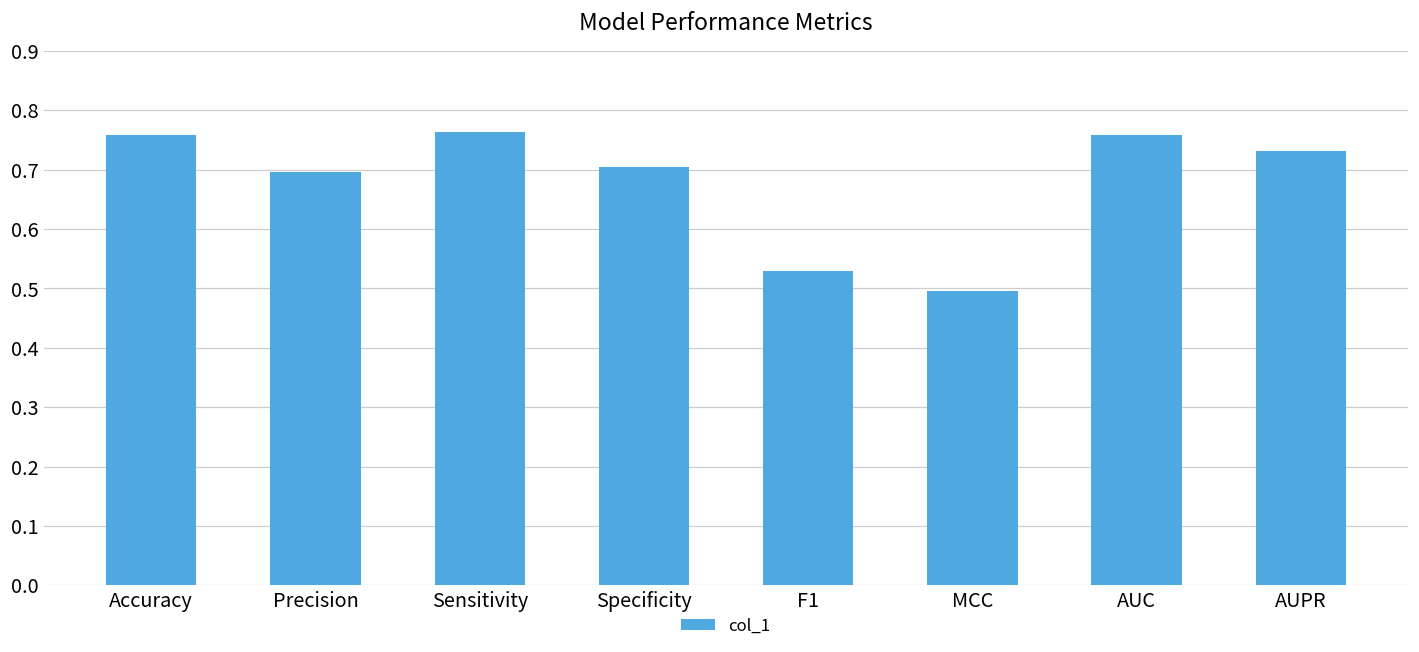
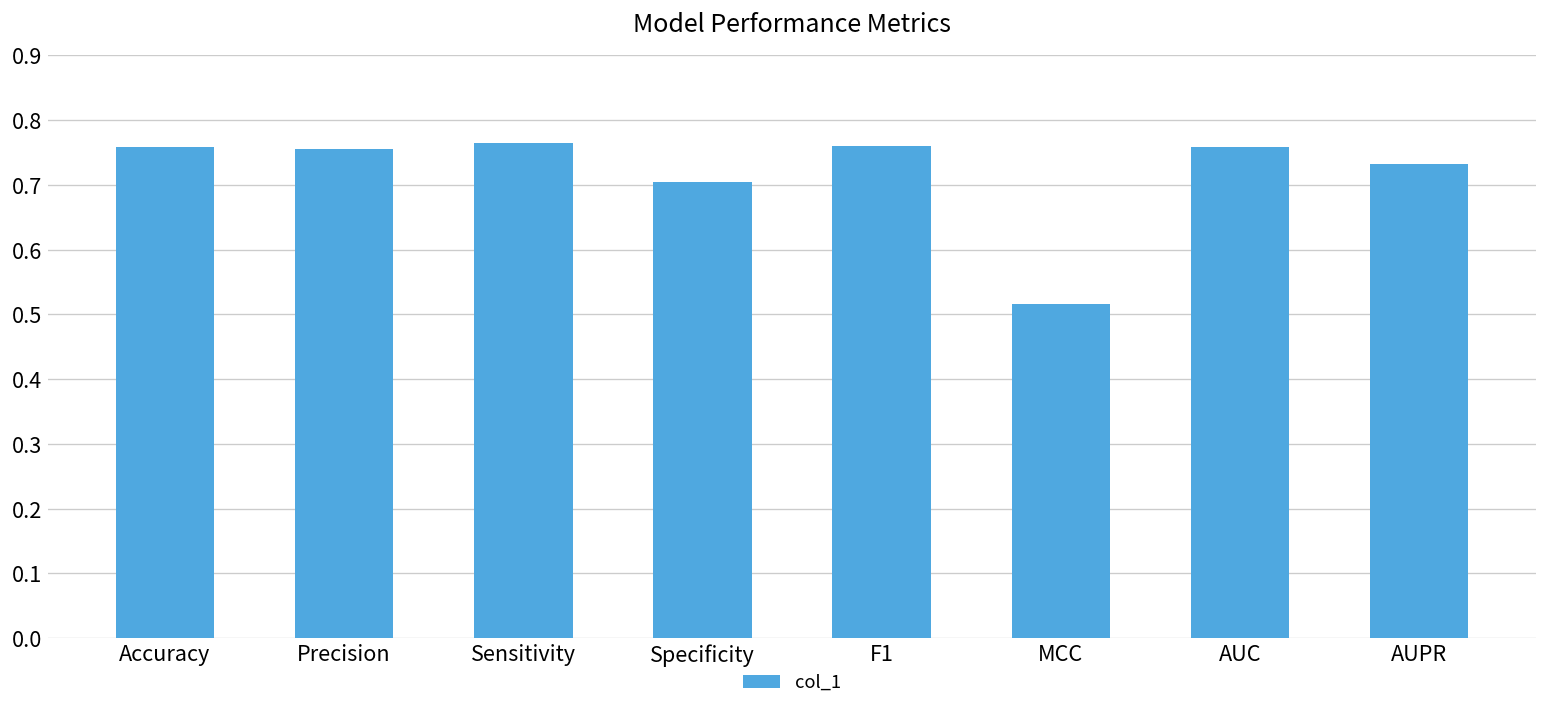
Precision: 0.70 -> 0.76
F1: 0.53 -> 0.76
MCC: 0.50 -> 0.52
